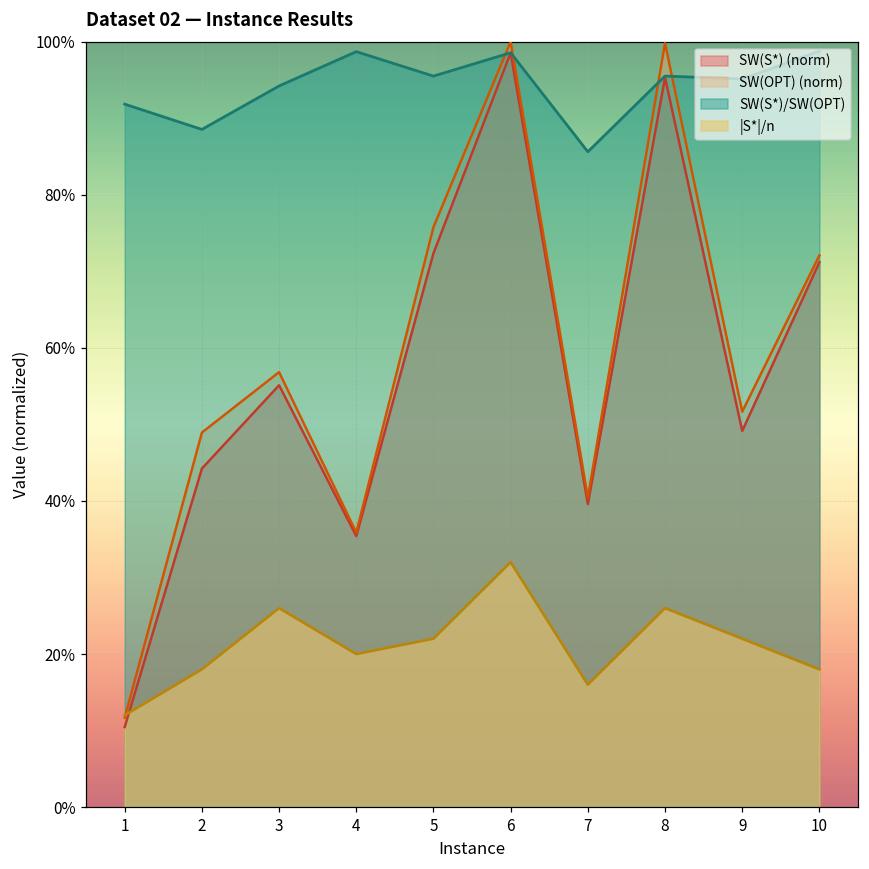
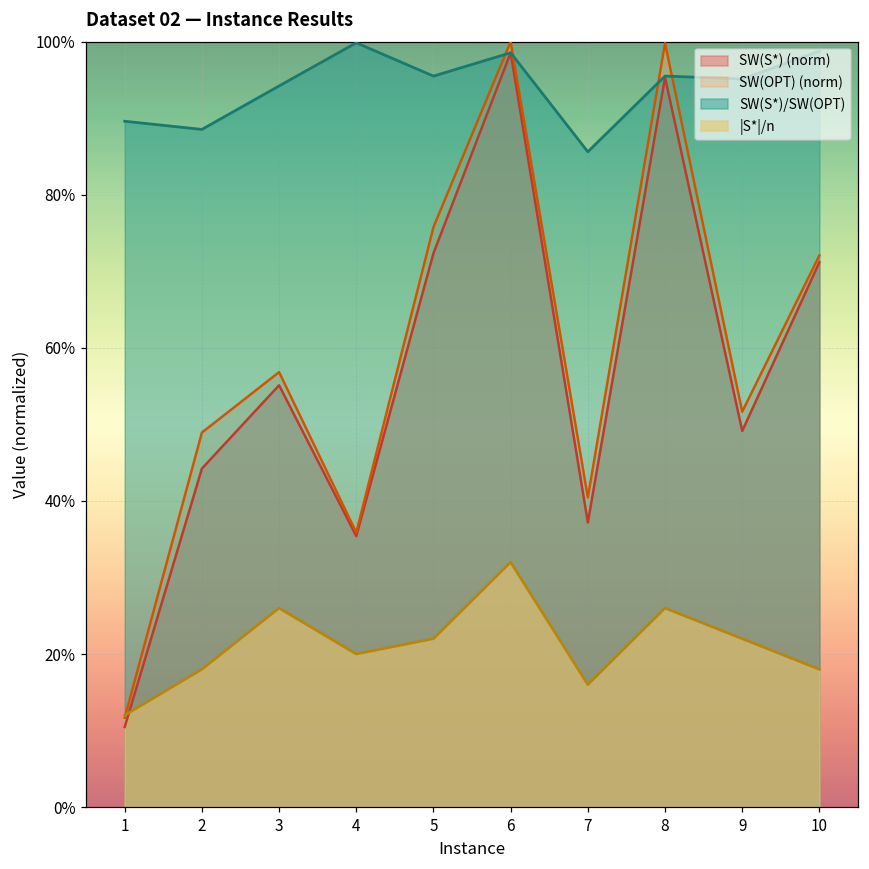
SW(S*)/SW(OPT), 1: 92% -> 90%
SW(S*)/SW(OPT), 4: 99% -> 100%
SW(S*) (norm), 7: 40% -> 37%
